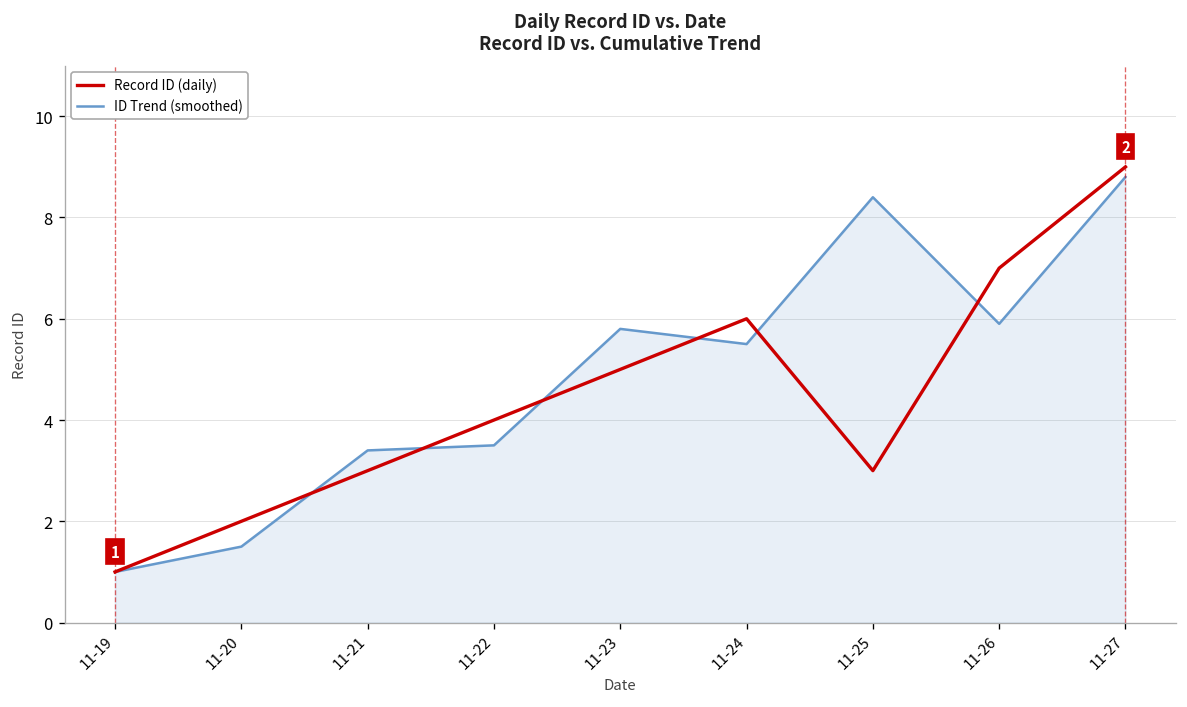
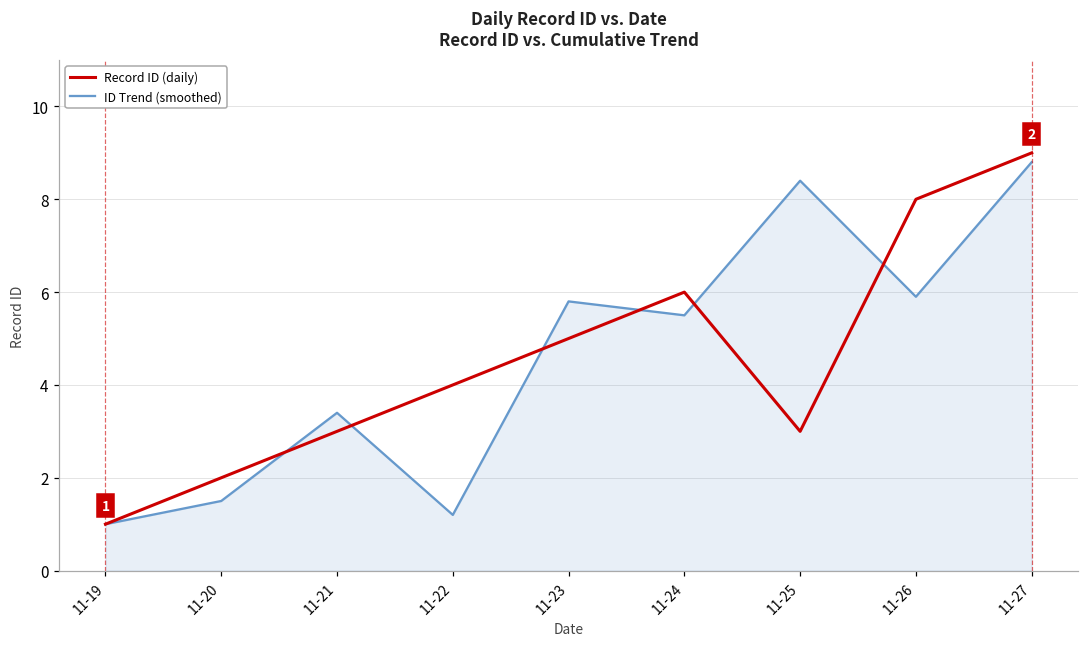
ID Trend (smoothed), 11-22: 3.5 -> 1.2
Record ID (daily), 11-26: 7 -> 8
